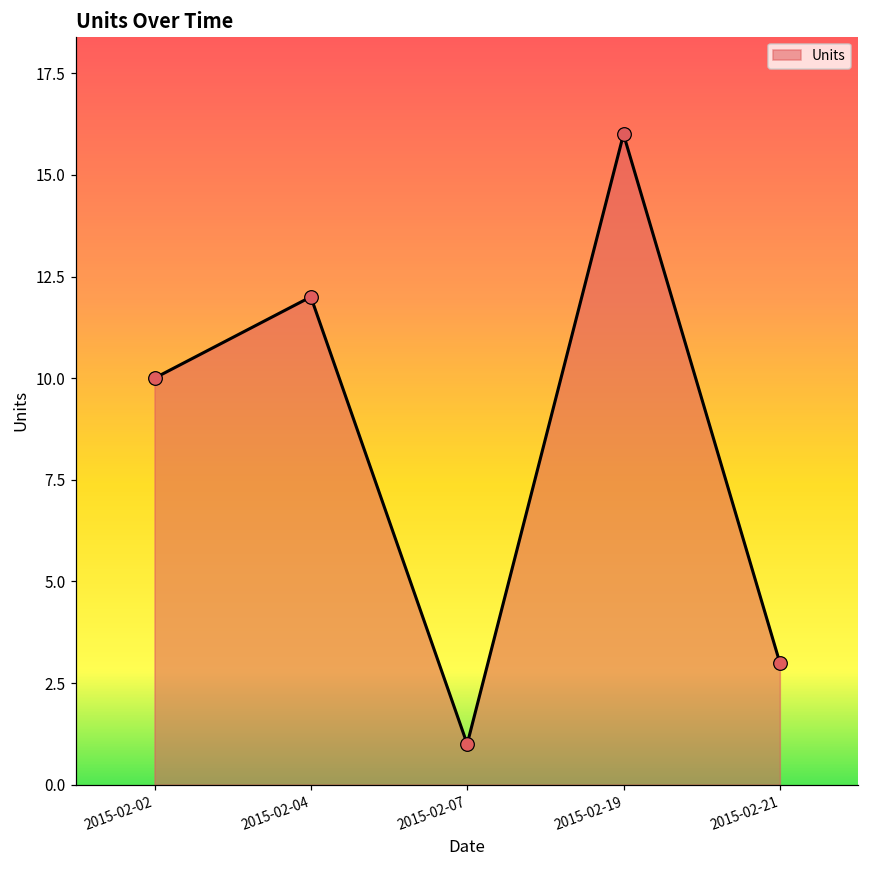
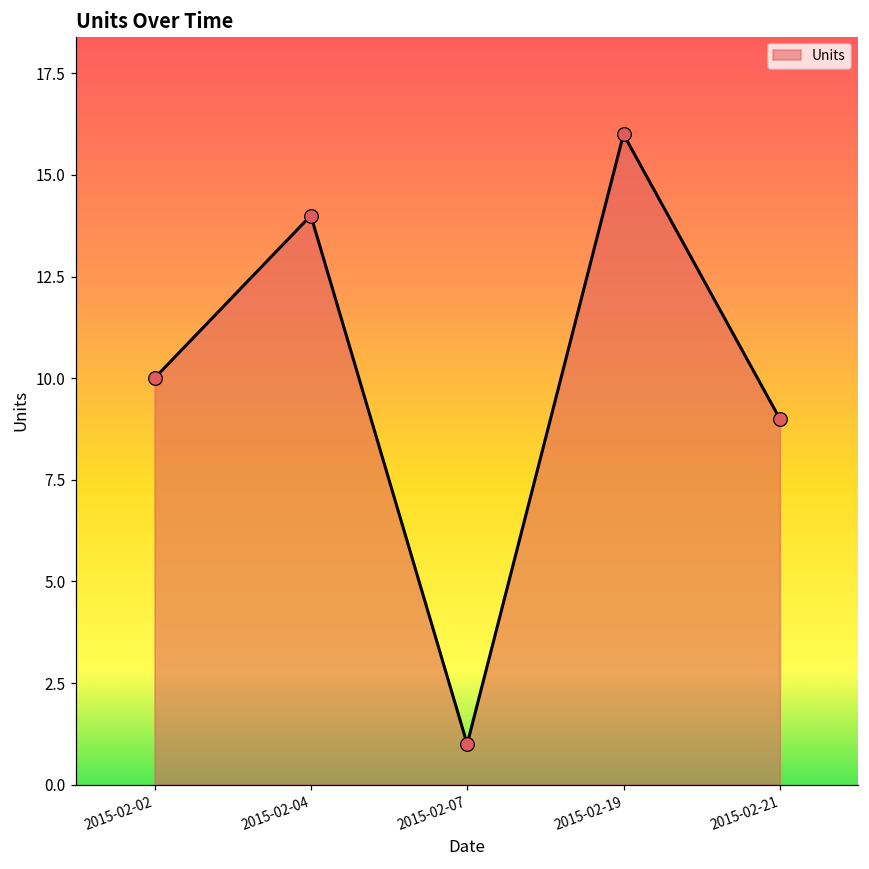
2015-02-04: 12 -> 14
2015-02-21: 3 -> 9
